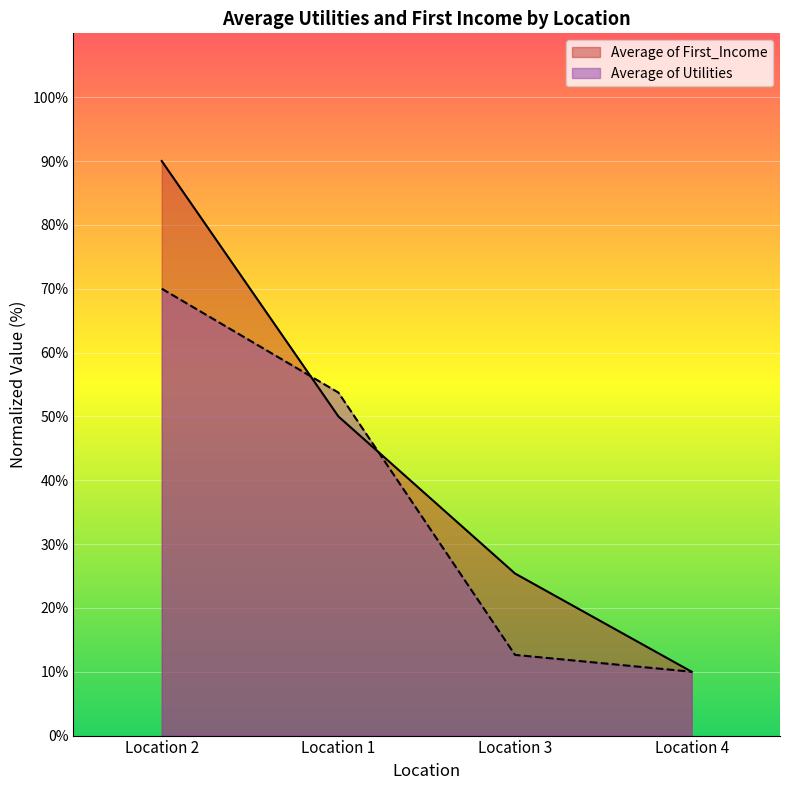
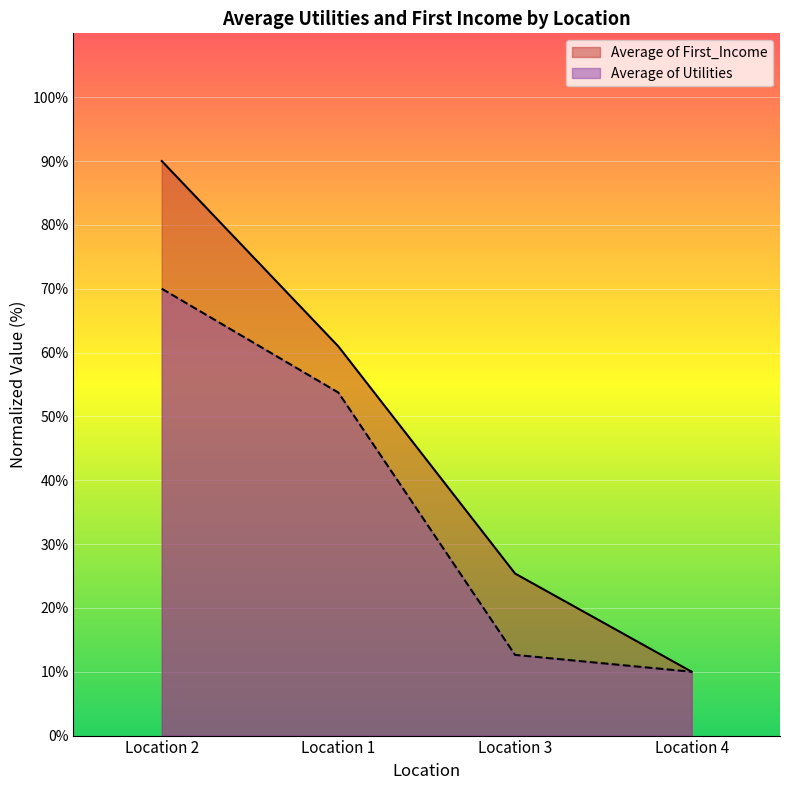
Average of First_Income, Location 1: 50% -> 61%
